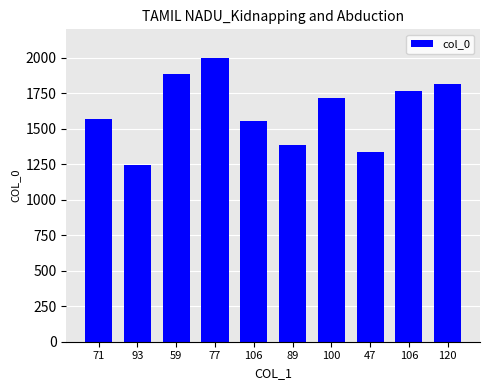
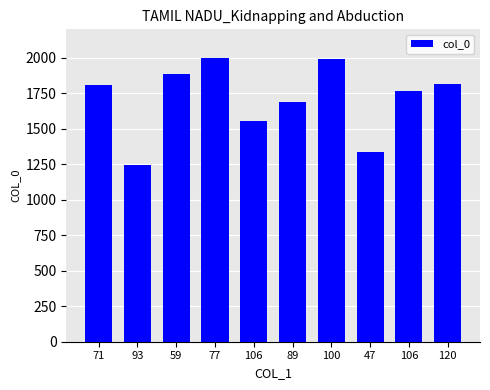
71: 1570 -> 1810
89: 1380 -> 1690
100: 1710 -> 1990
